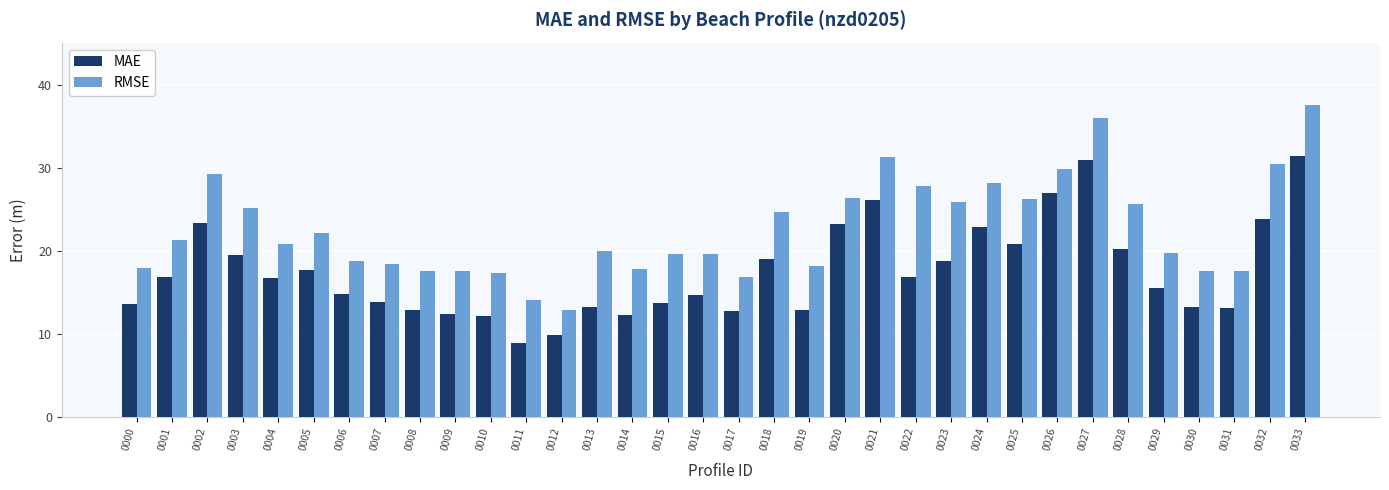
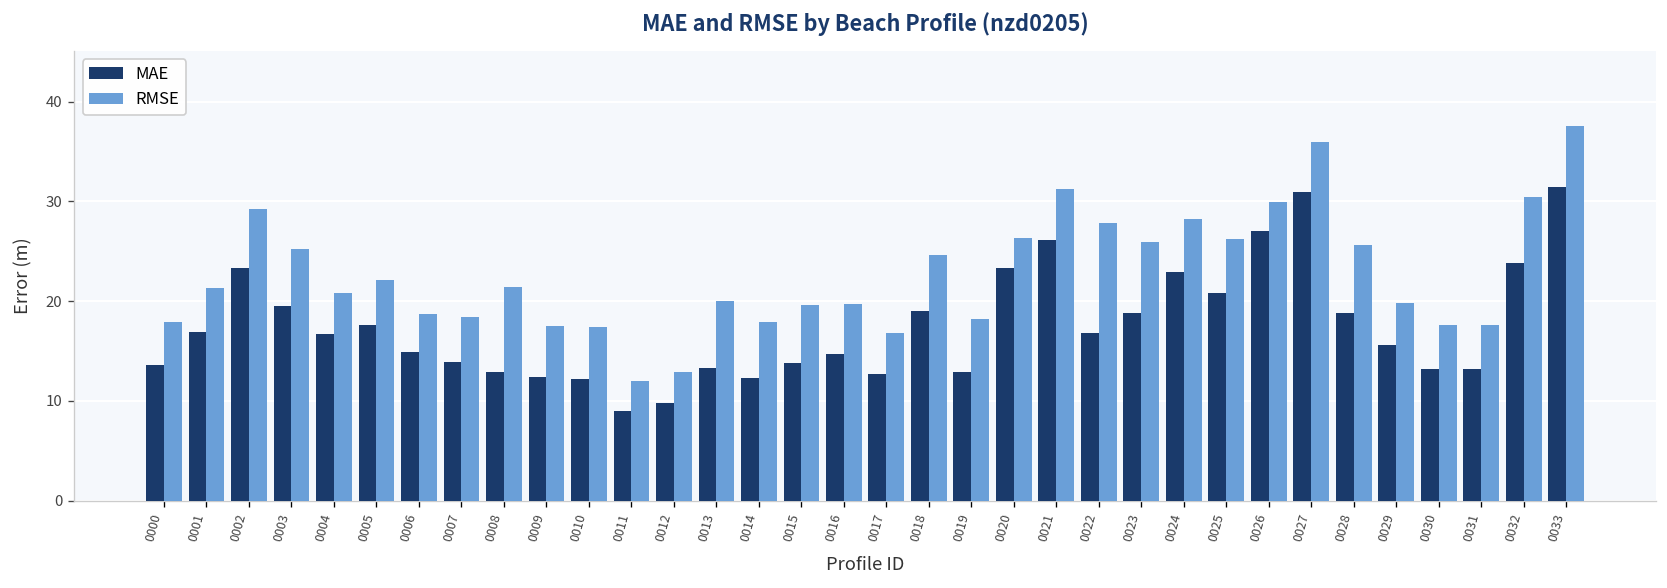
RMSE, 0008: 18 -> 21
RMSE, 0011: 14 -> 12
MAE, 0028: 20 -> 19
